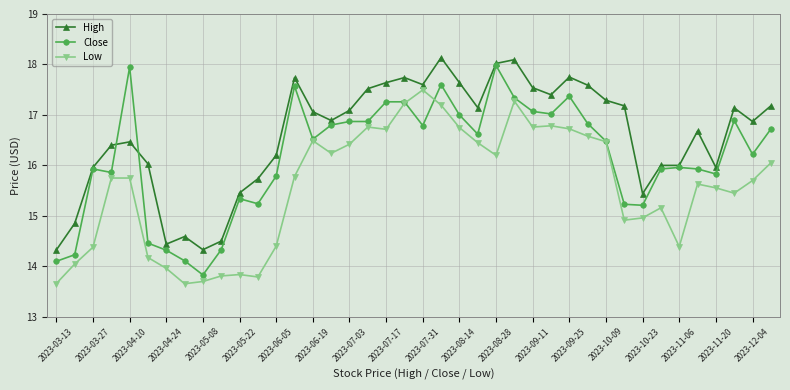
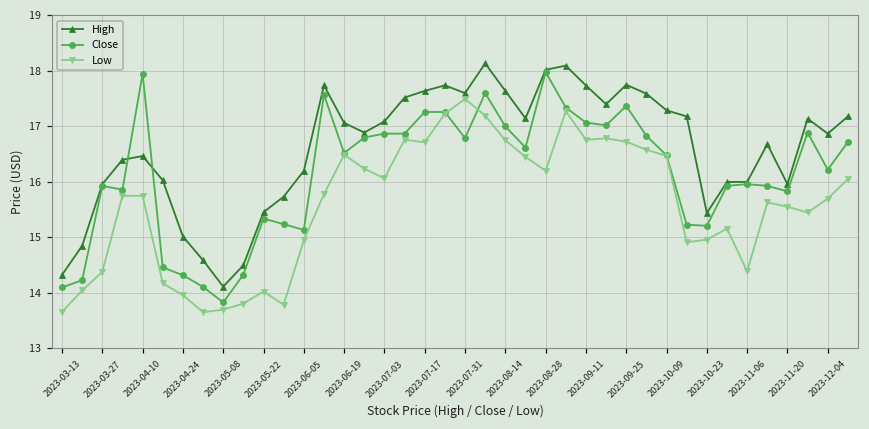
High, 2023-04-24: 14.4 -> 15.0
High, 2023-05-08: 14.3 -> 14.1
Low, 2023-05-22: 13.8 -> 14.0
Close, 2023-06-05: 15.8 -> 15.1
Low, 2023-06-05: 14.4 -> 14.9
Low, 2023-07-03: 16.4 -> 16.1
High, 2023-09-11: 17.5 -> 17.7
